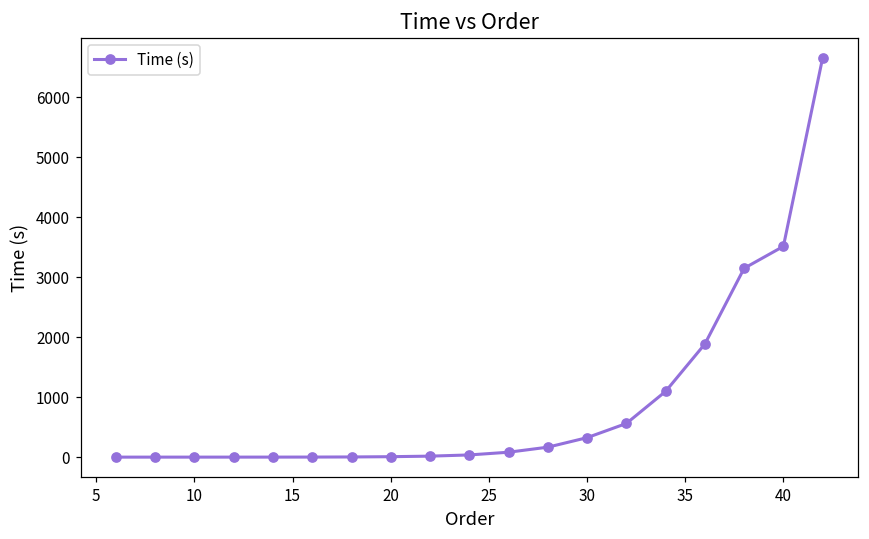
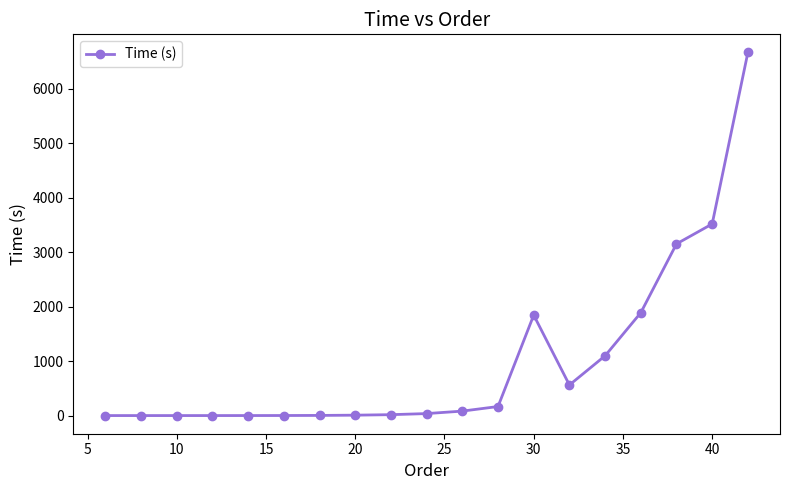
30: 300 -> 1800
